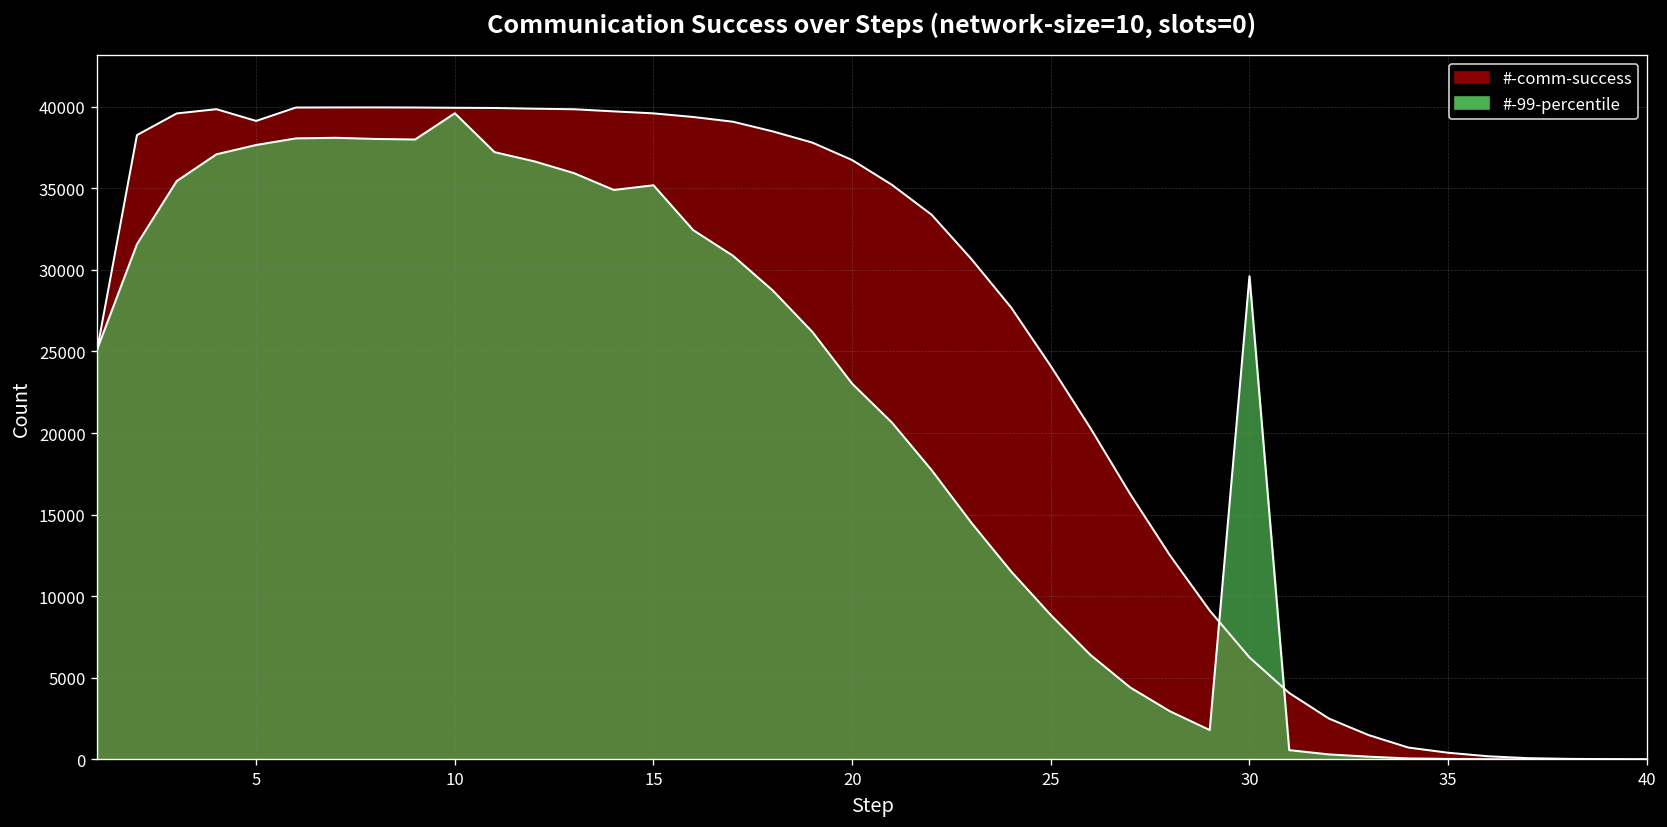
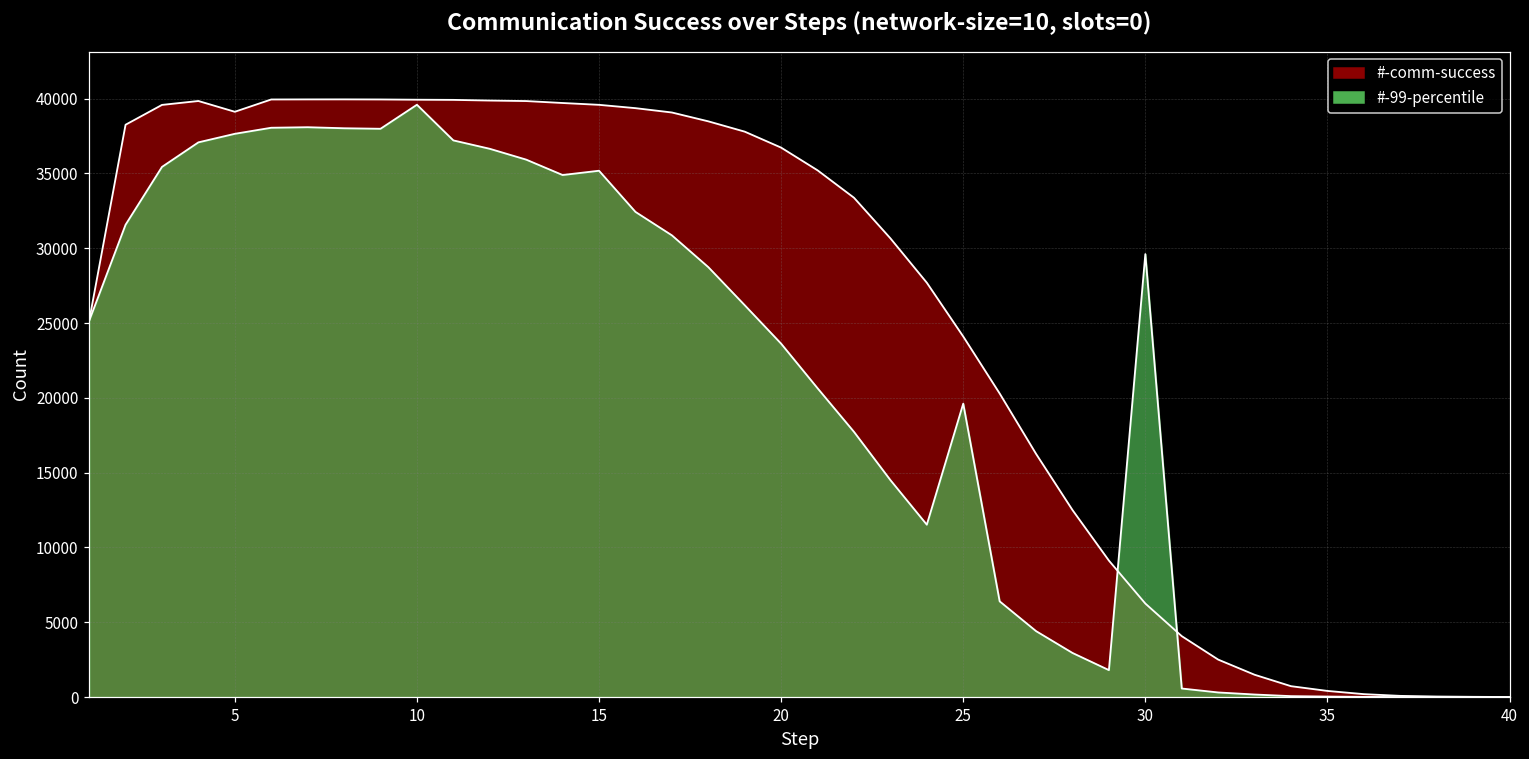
#-99-percentile, 20: 23000 -> 23600
#-99-percentile, 25: 8800 -> 19600
